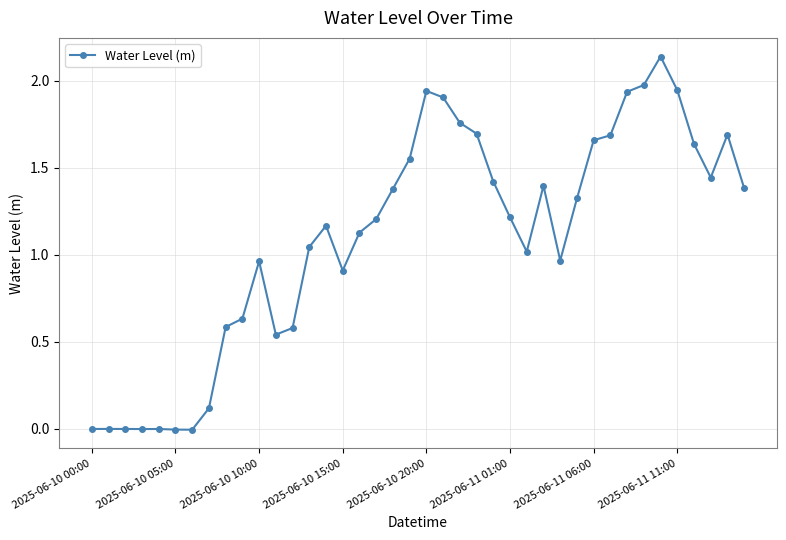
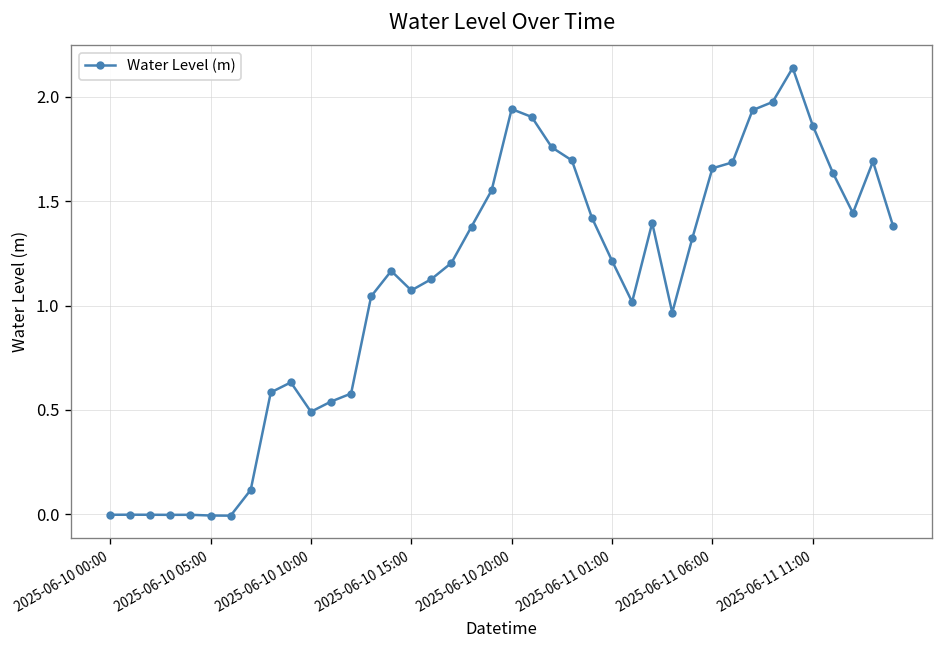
2025-06-10 10:00: 0.96 -> 0.49
2025-06-10 15:00: 0.91 -> 1.07
2025-06-11 11:00: 1.95 -> 1.86
